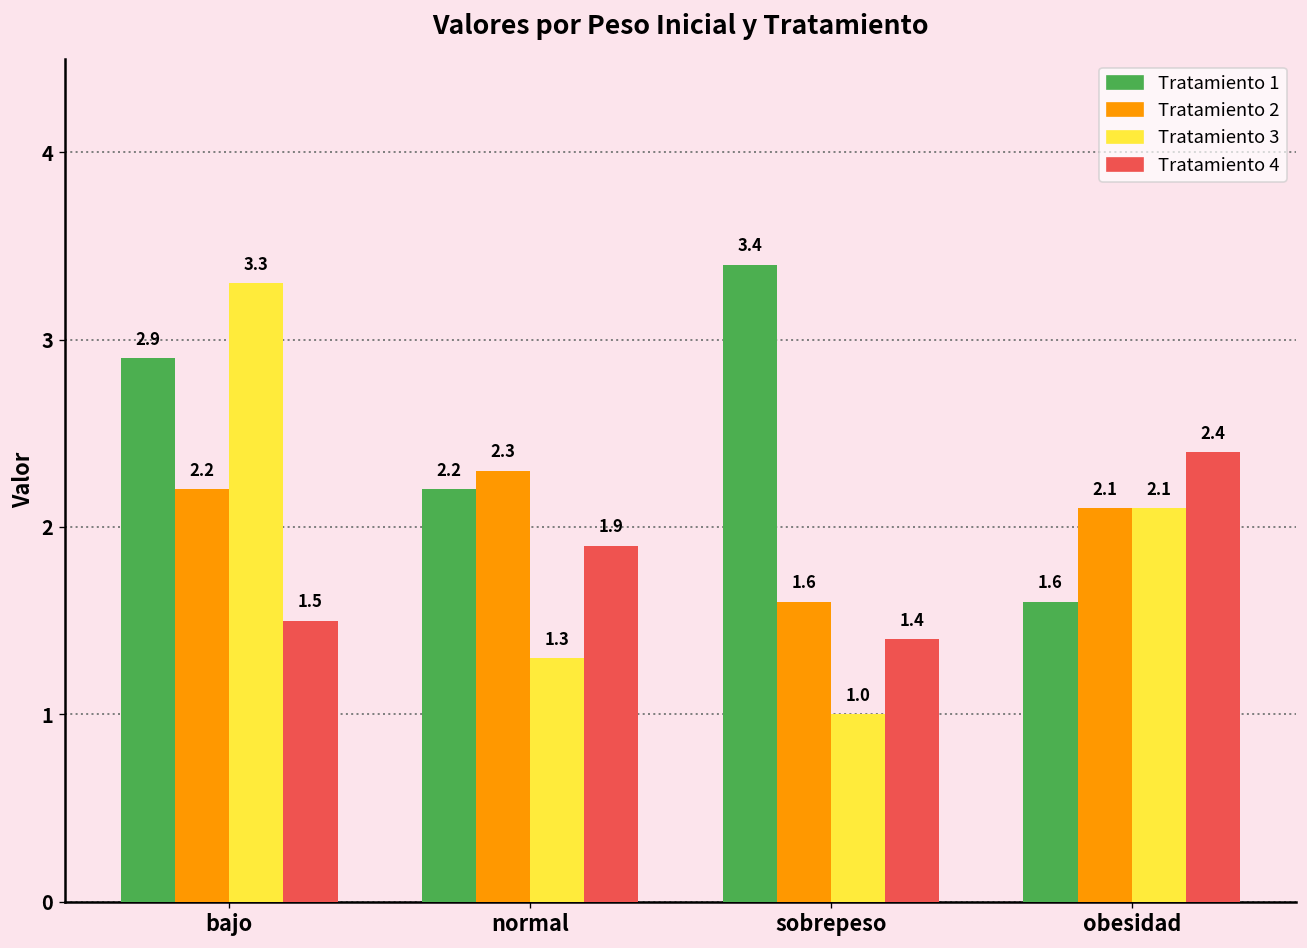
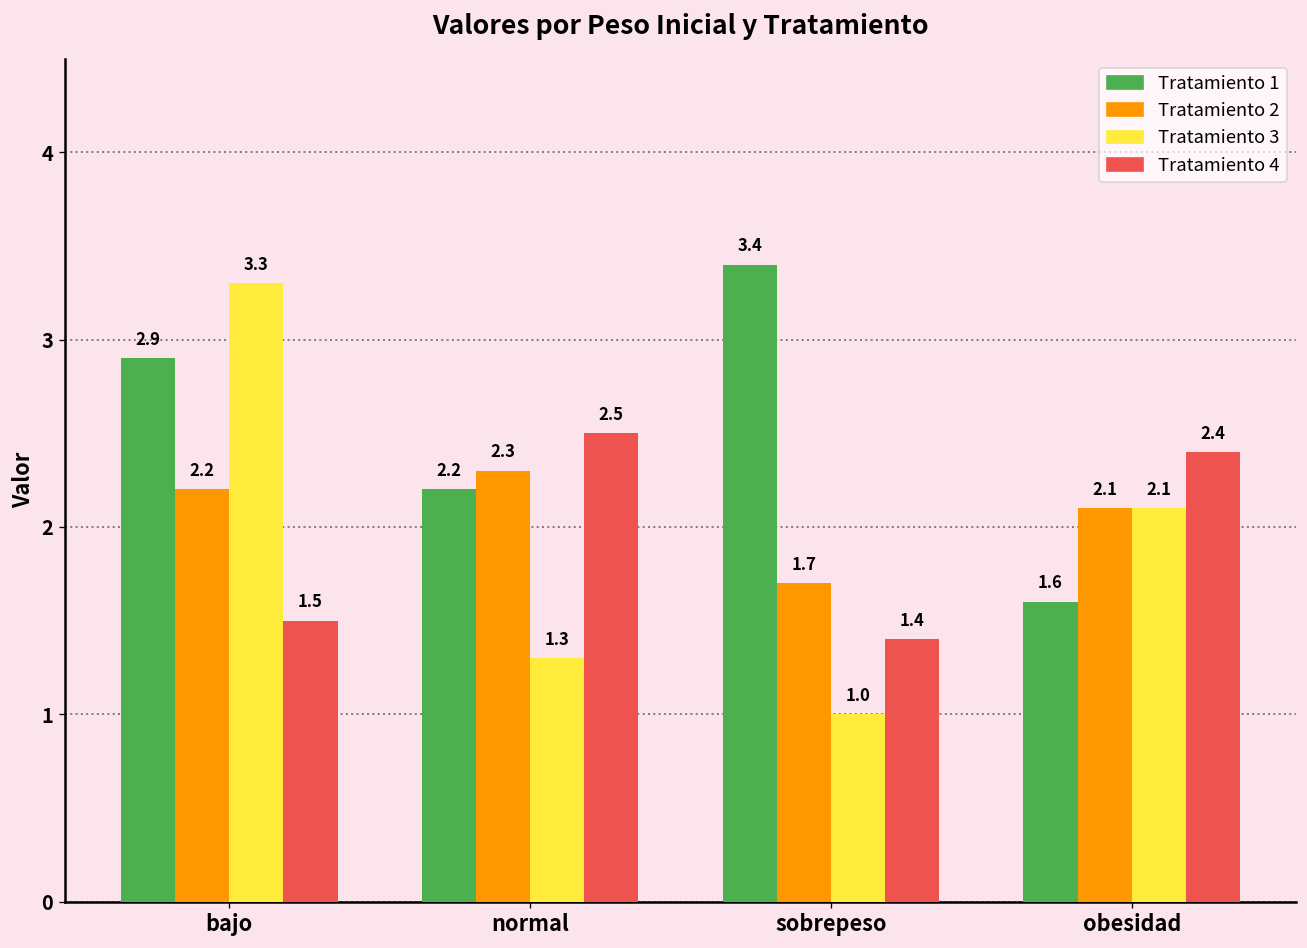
Tratamiento 4, normal: 1.9 -> 2.5
Tratamiento 2, sobrepeso: 1.6 -> 1.7
